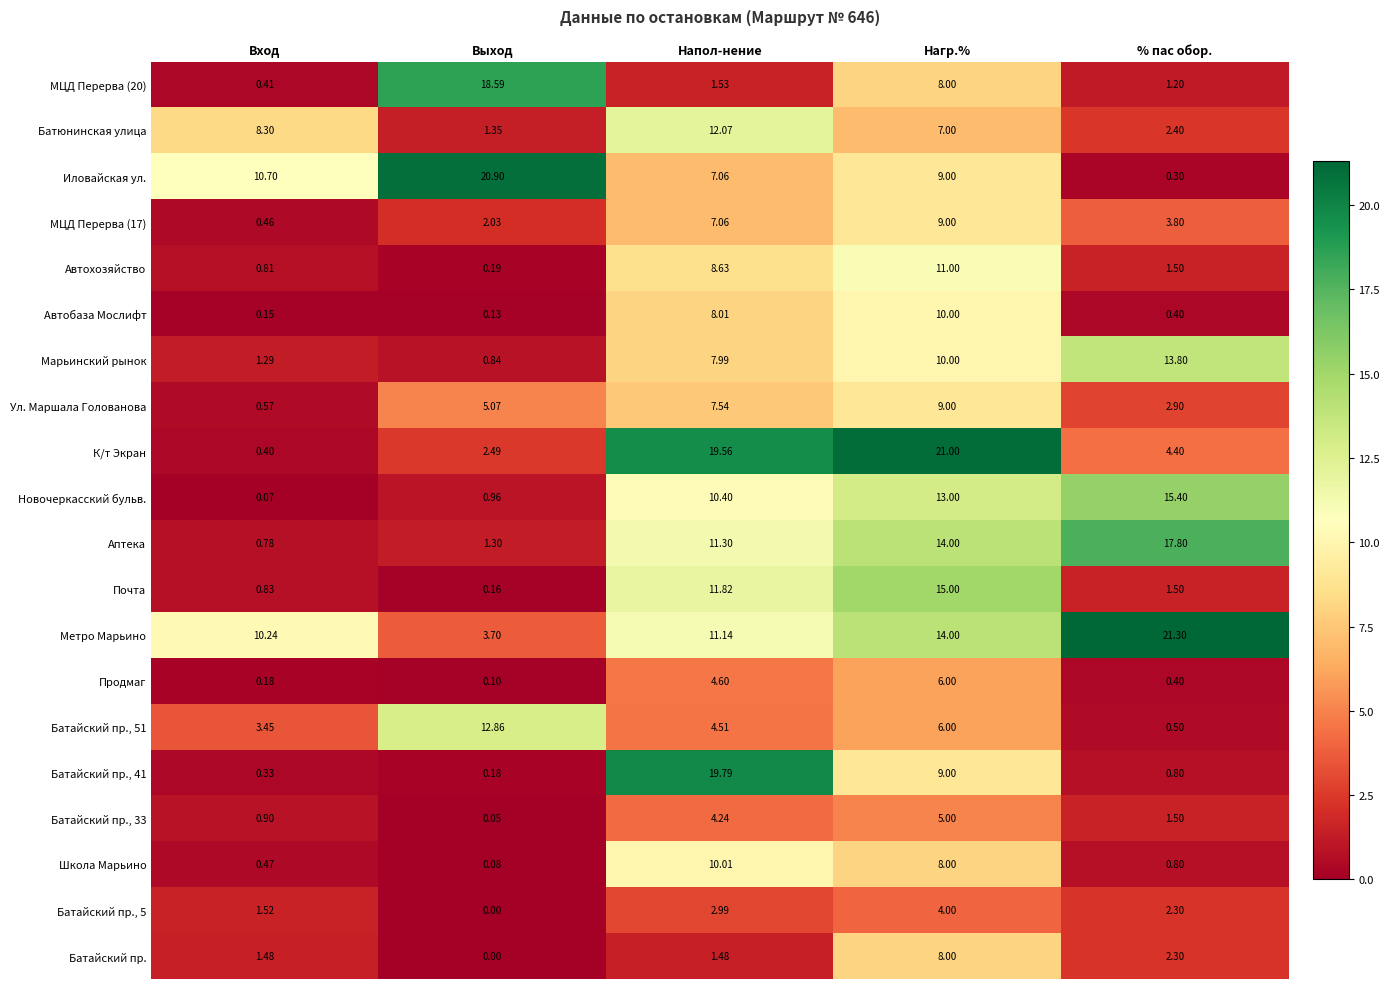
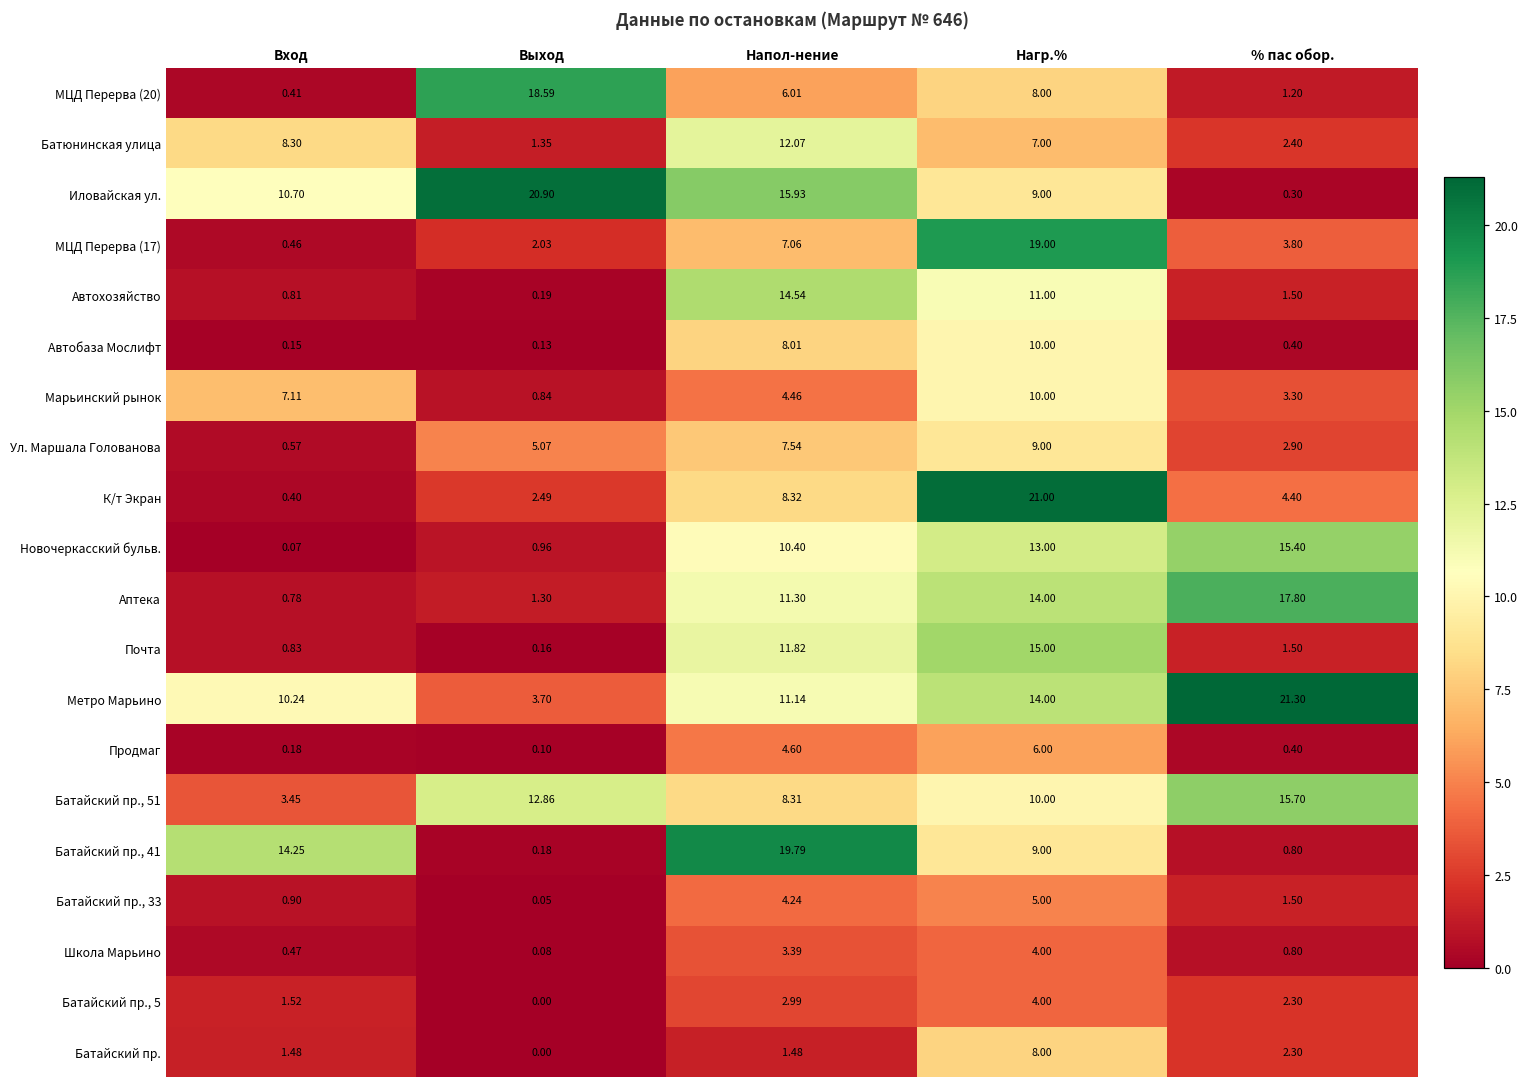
МЦД Перерва (20), Напол-нение: 1.53 -> 6.01
Иловайская ул., Напол-нение: 7.06 -> 15.93
МЦД Перерва (17), Нагр.%: 9.00 -> 19.00
Автохозяйство, Напол-нение: 8.63 -> 14.54
Марьинский рынок, Вход: 1.29 -> 7.11
Марьинский рынок, Напол-нение: 7.99 -> 4.46
Марьинский рынок, % пас обор.: 13.80 -> 3.30
К/т Экран, Напол-нение: 19.56 -> 8.32
Батайский пр., 51, Напол-нение: 4.51 -> 8.31
Батайский пр., 51, Нагр.%: 6.00 -> 10.00
Батайский пр., 51, % пас обор.: 0.50 -> 15.70
Батайский пр., 41, Вход: 0.33 -> 14.25
Школа Марьино, Напол-нение: 10.01 -> 3.39
Школа Марьино, Нагр.%: 8.00 -> 4.00
